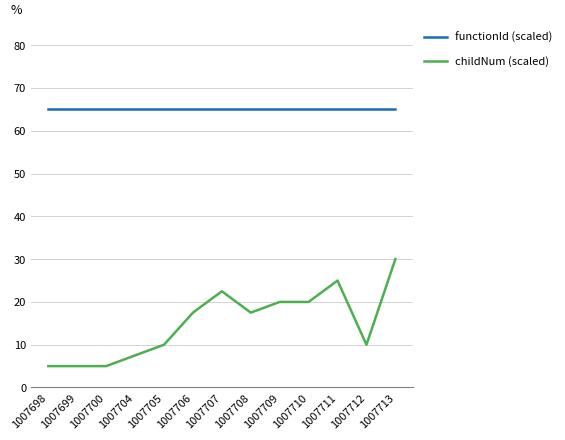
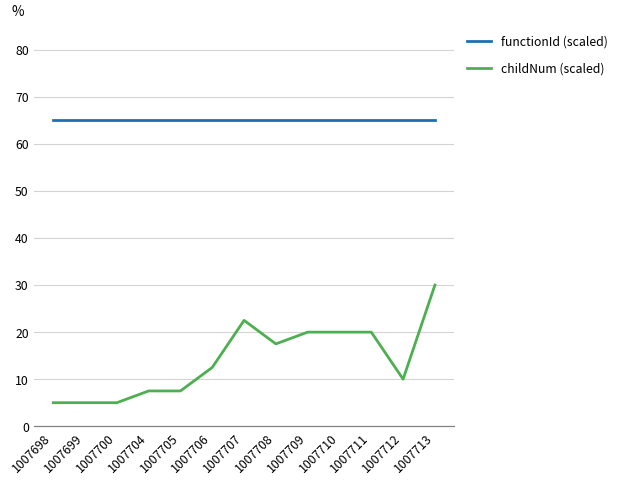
childNum (scaled), 1007705: 10 -> 8
childNum (scaled), 1007706: 18 -> 13
childNum (scaled), 1007711: 25 -> 20
